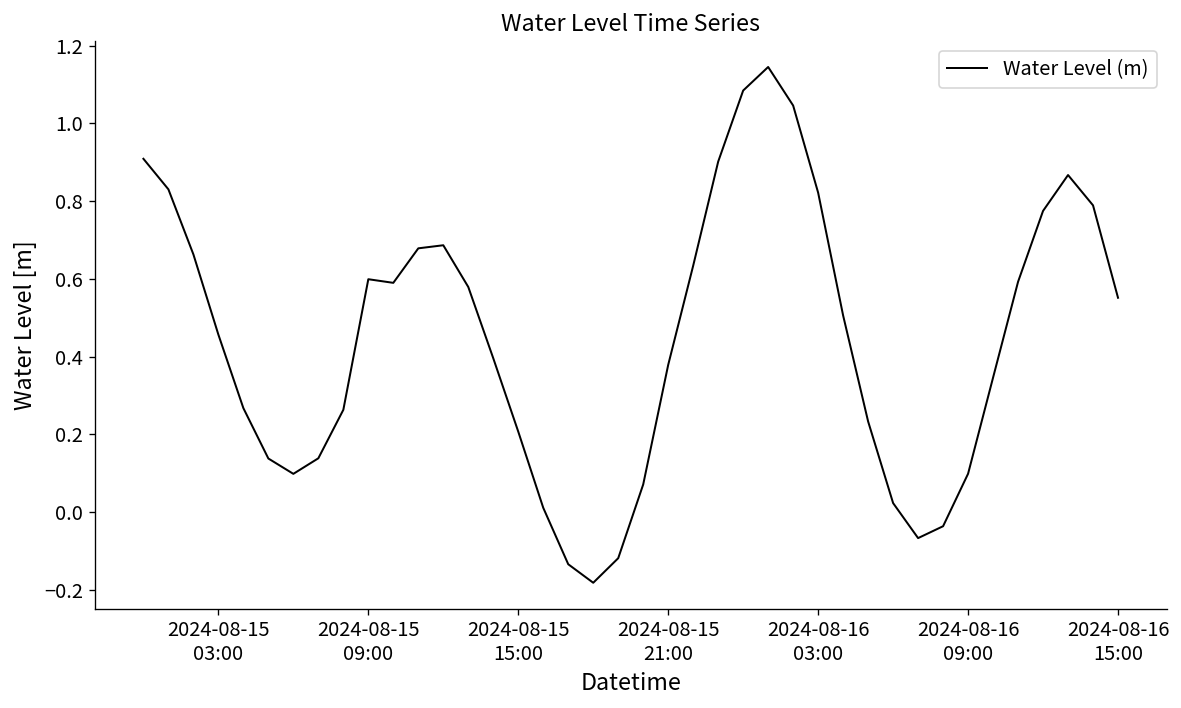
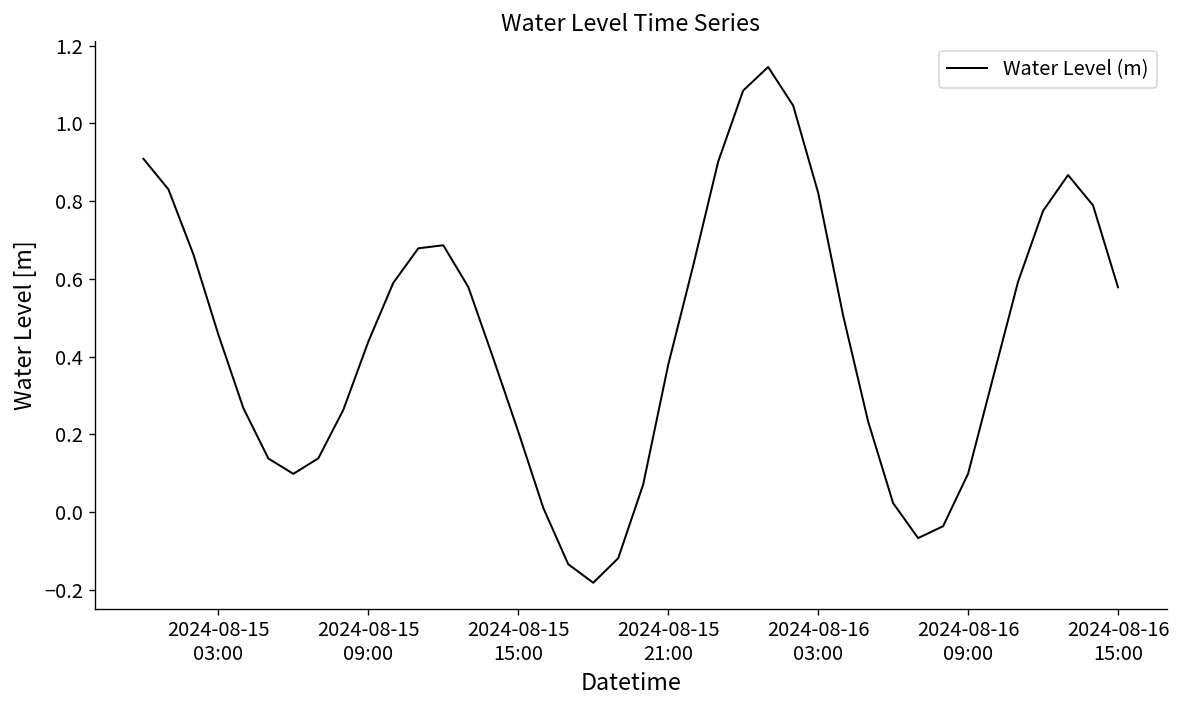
2024-08-15 09:00: 0.60 -> 0.44
2024-08-16 15:00: 0.55 -> 0.58
